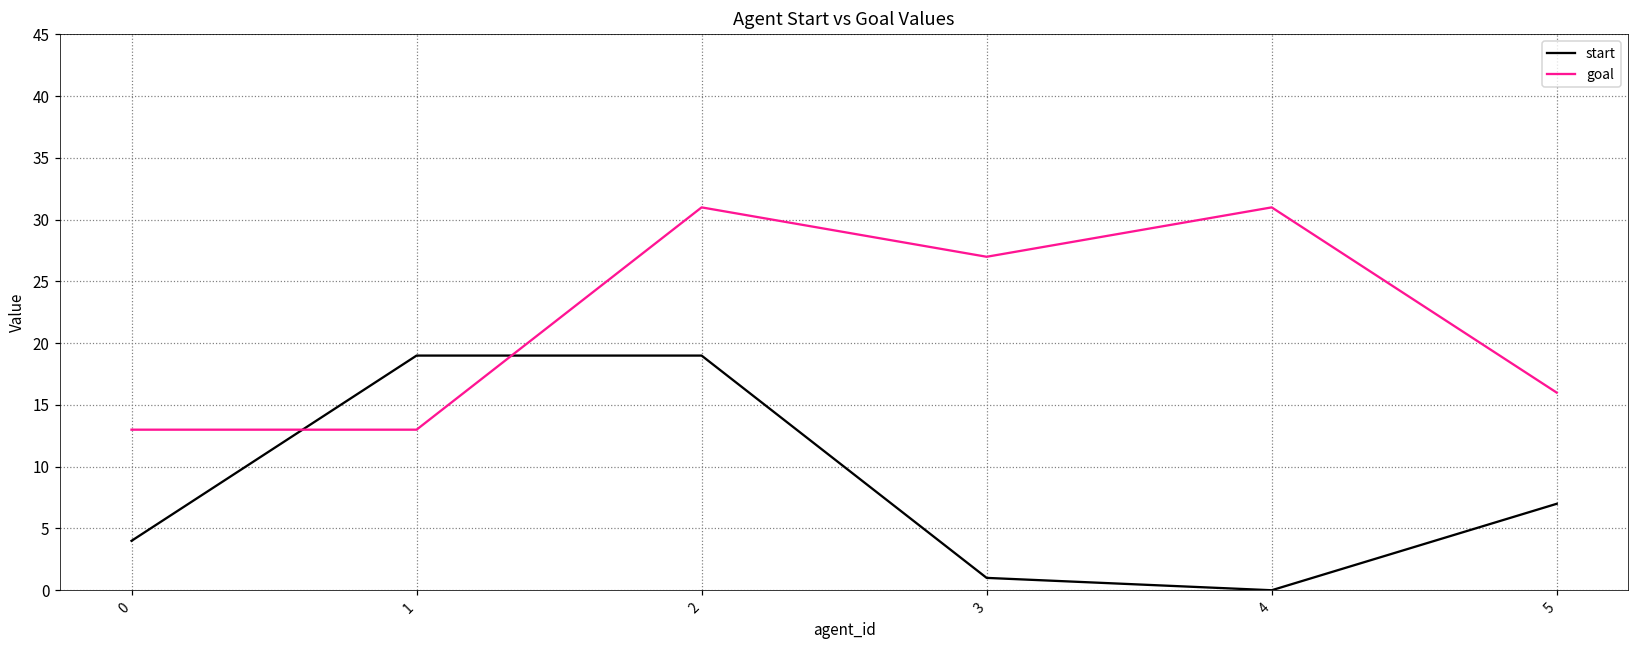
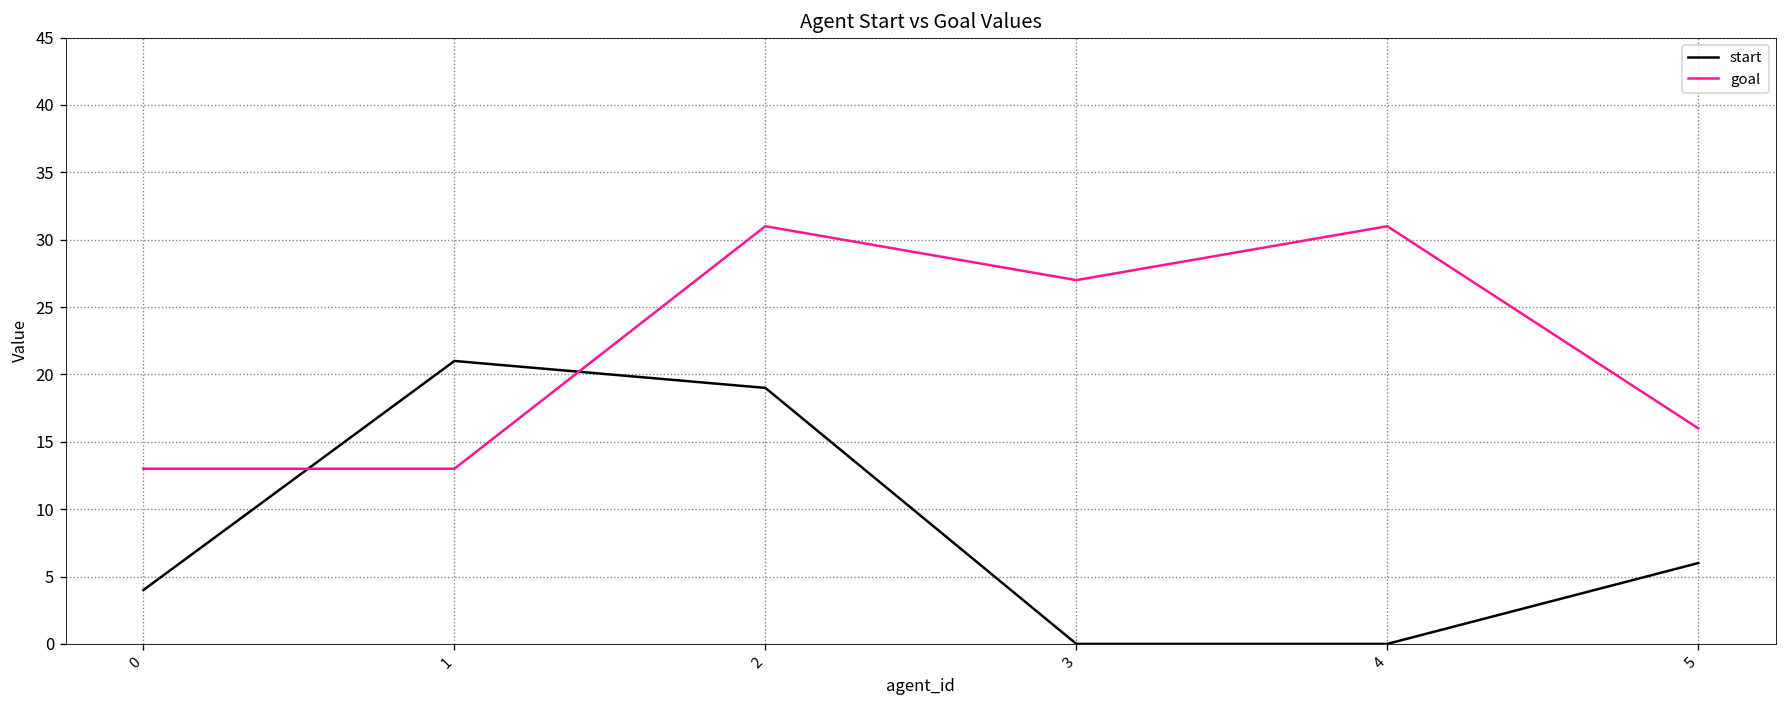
start, 1: 19 -> 21
start, 3: 1 -> 0
start, 5: 7 -> 6
